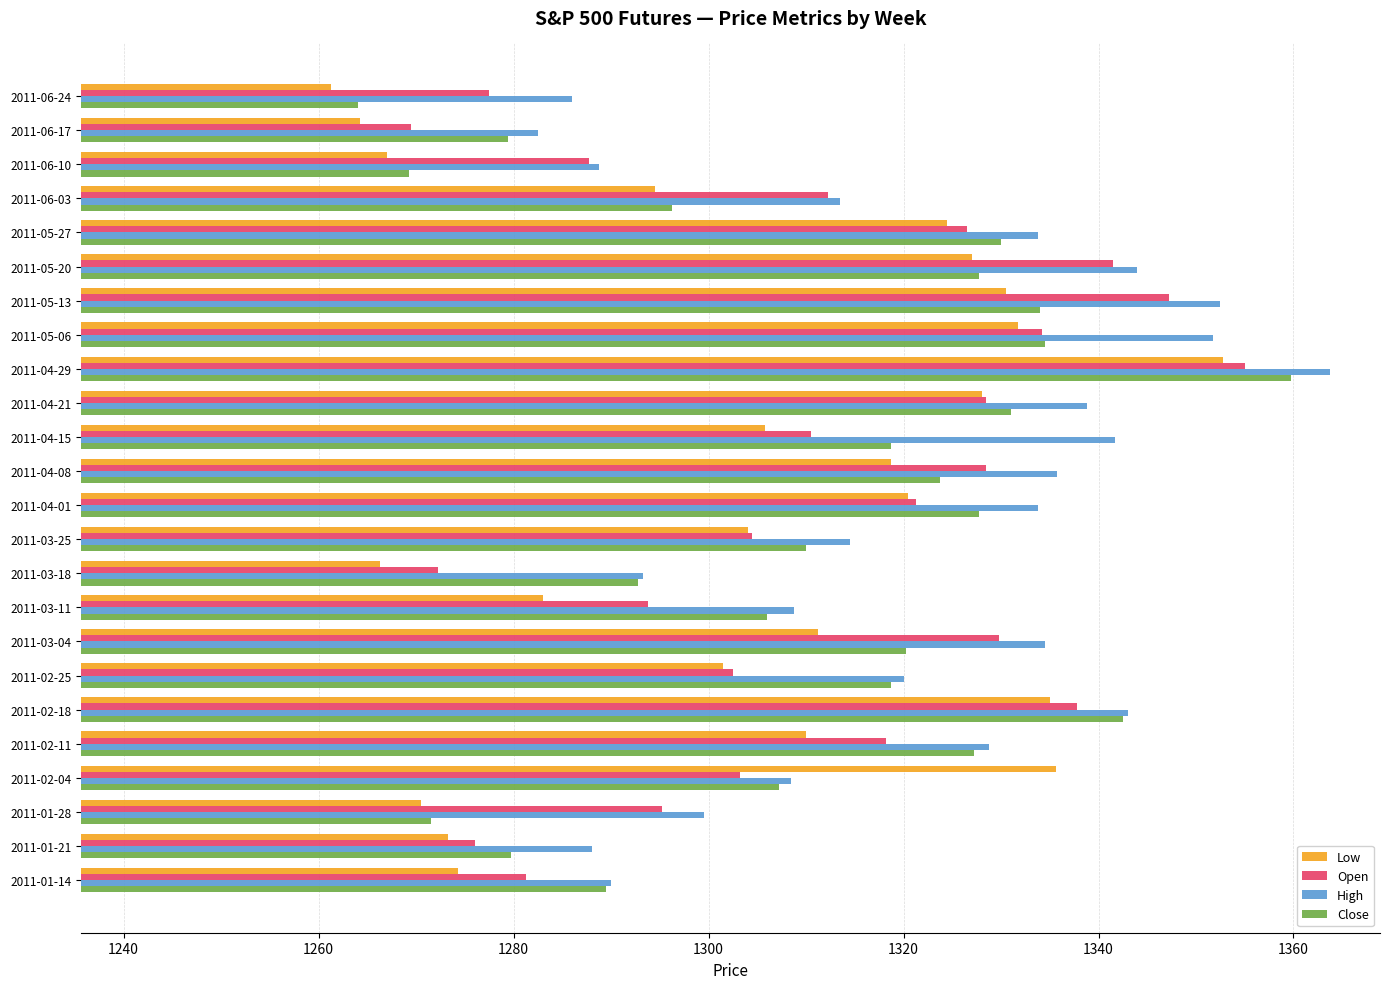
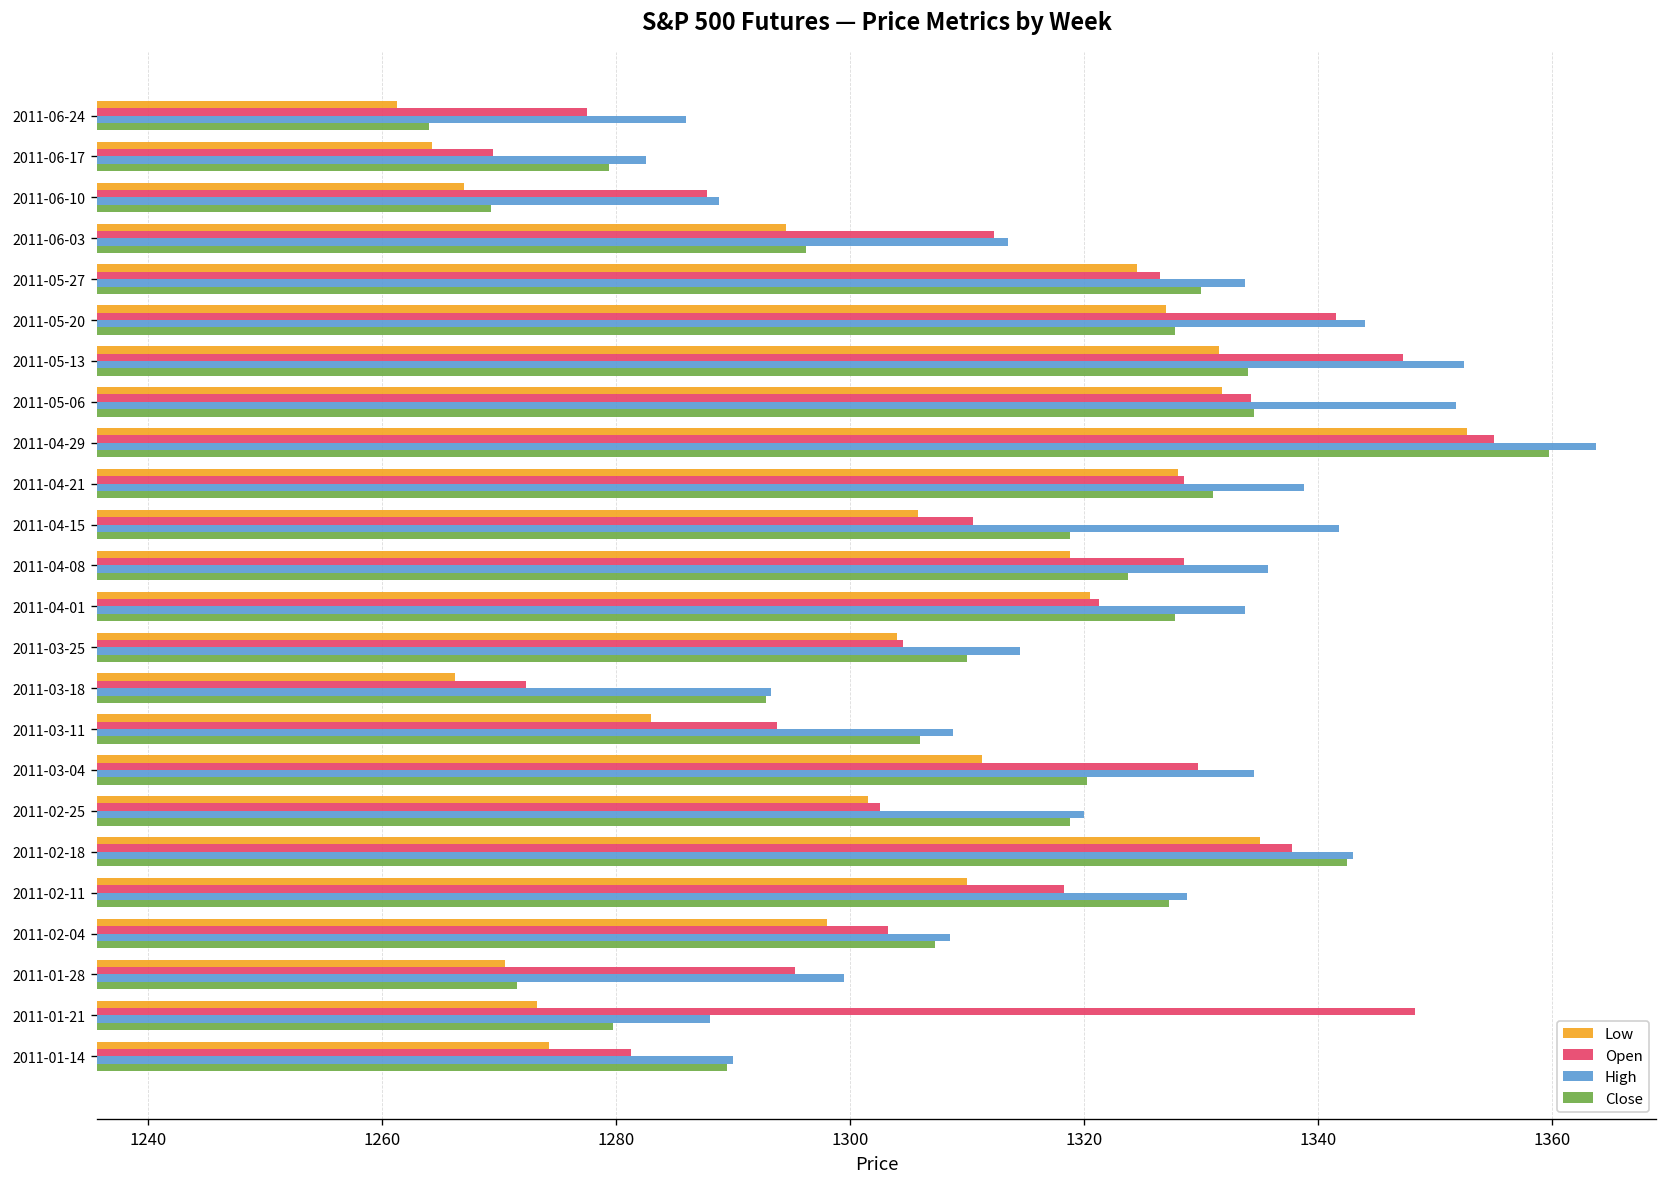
Low, 2011-05-13: 1331 -> 1332
Low, 2011-02-04: 1336 -> 1298
Open, 2011-01-21: 1276 -> 1348
